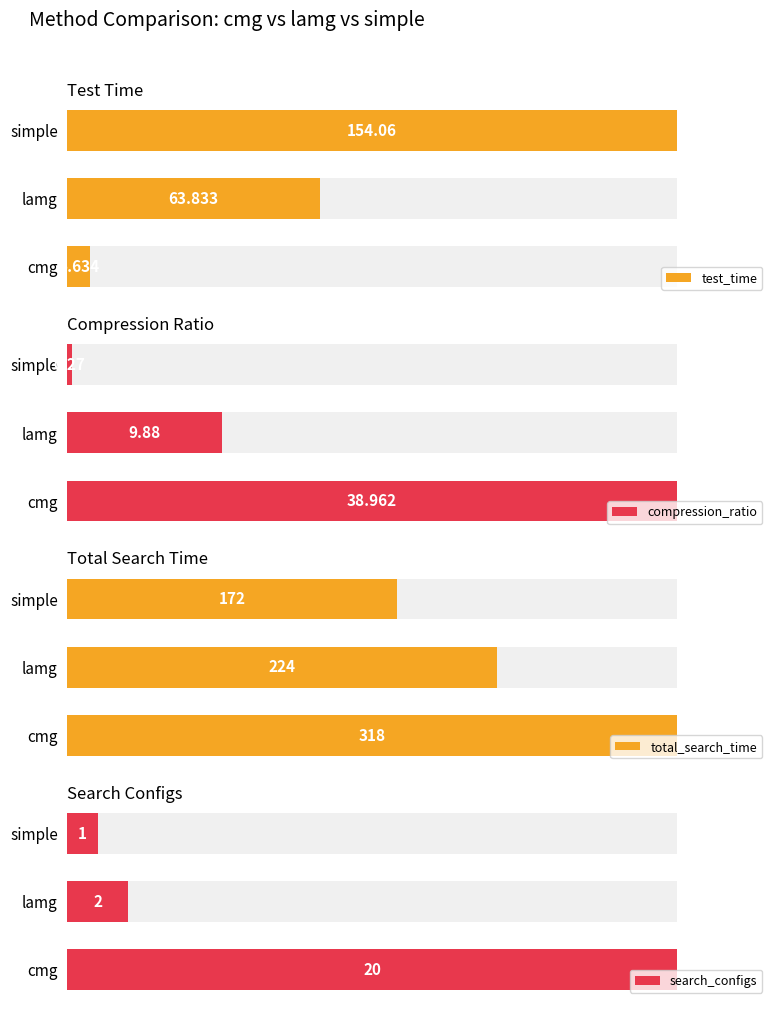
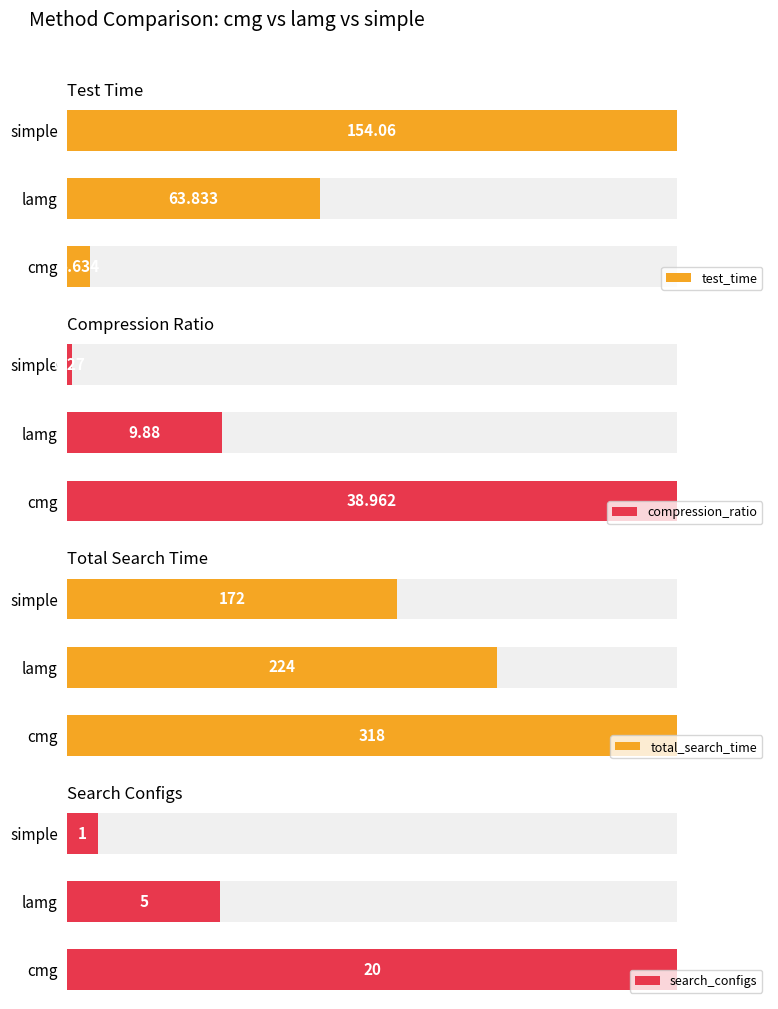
Search Configs, search_configs, lamg: 2 -> 5
